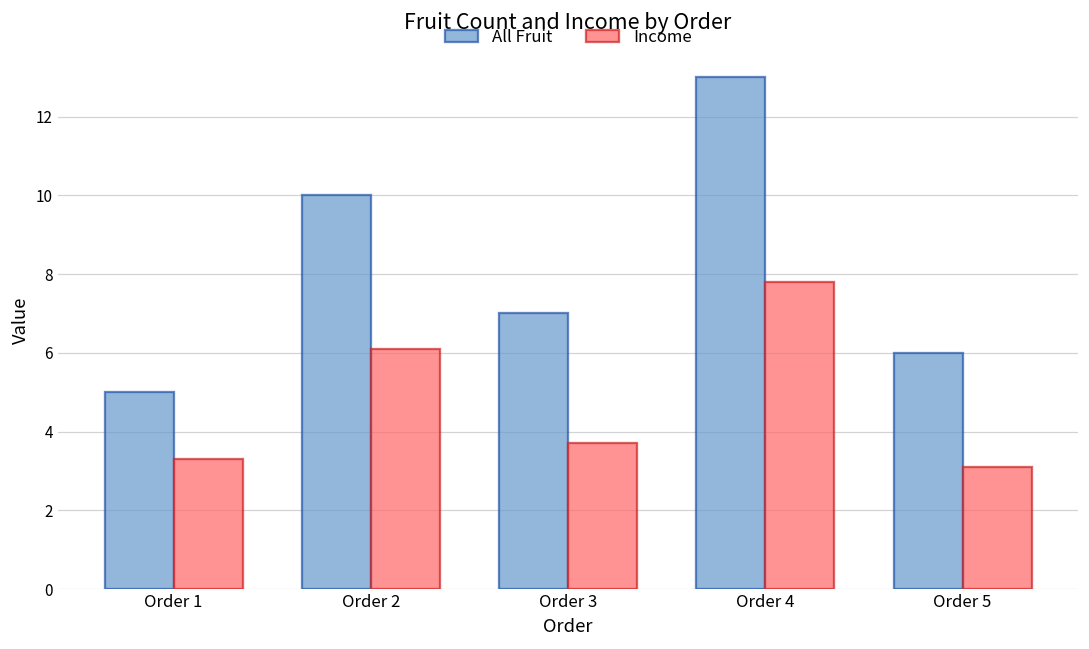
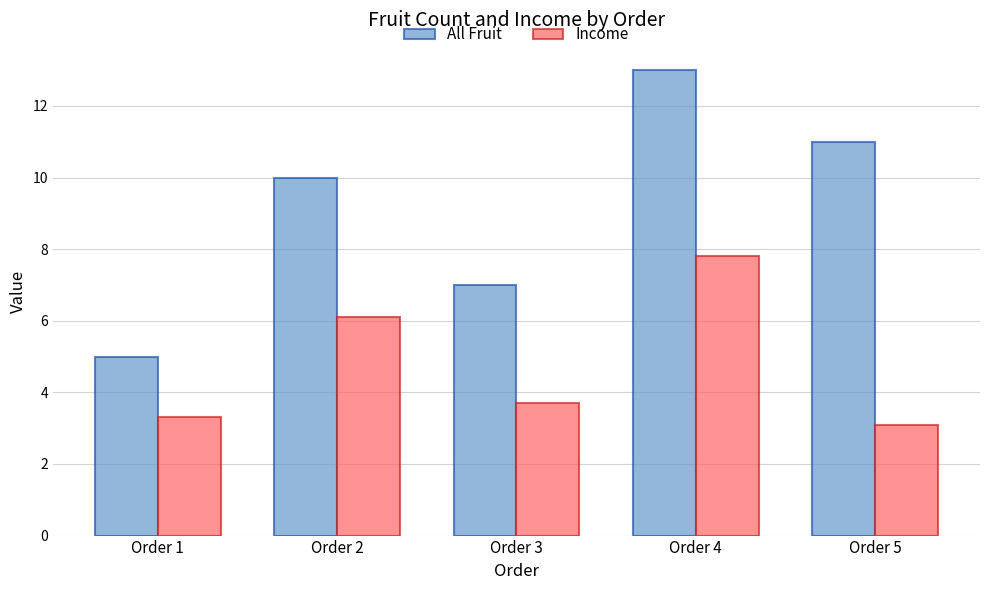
All Fruit, Order 5: 6 -> 11
